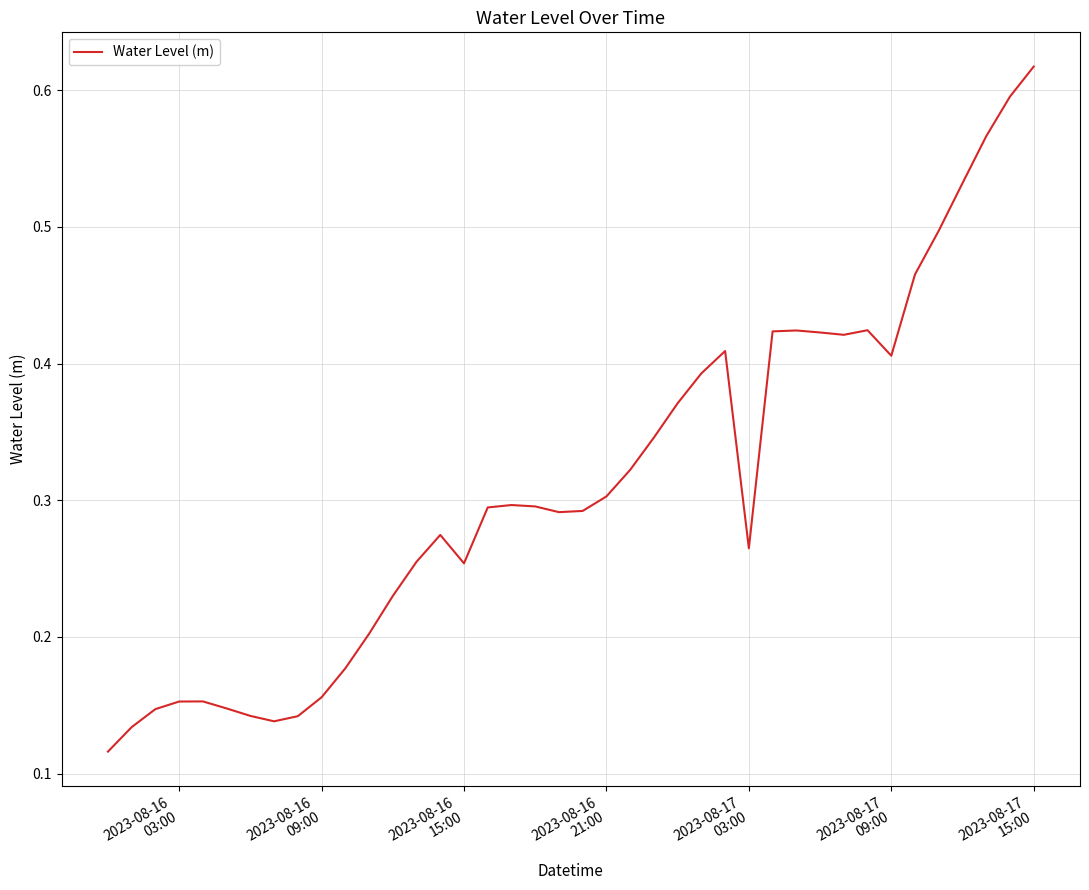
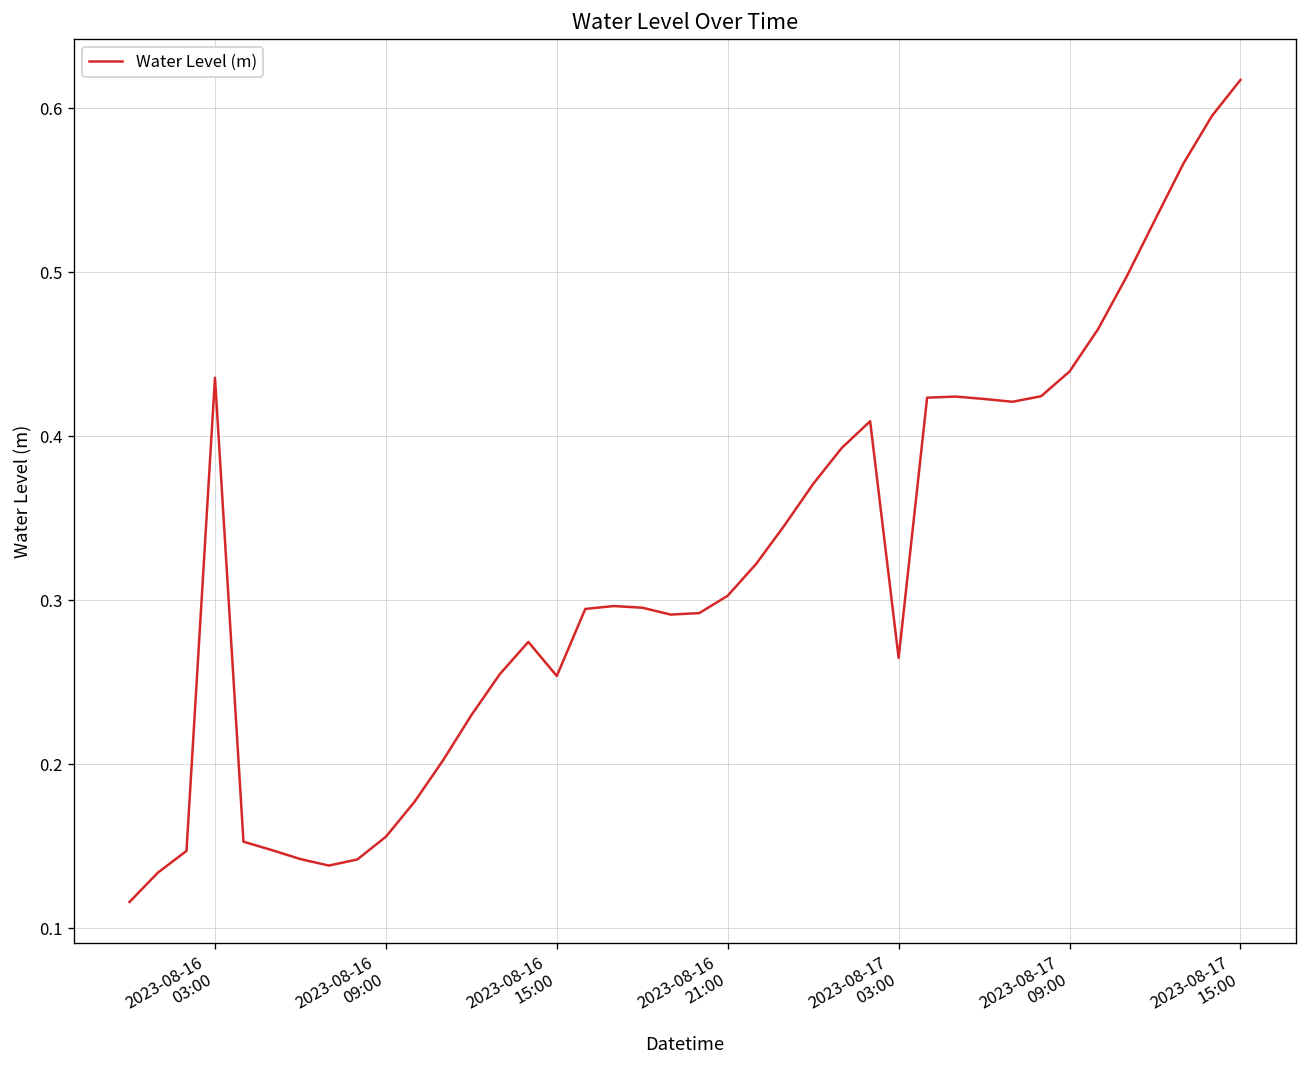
2023-08-16 03:00: 0.153 -> 0.436
2023-08-17 09:00: 0.406 -> 0.440
